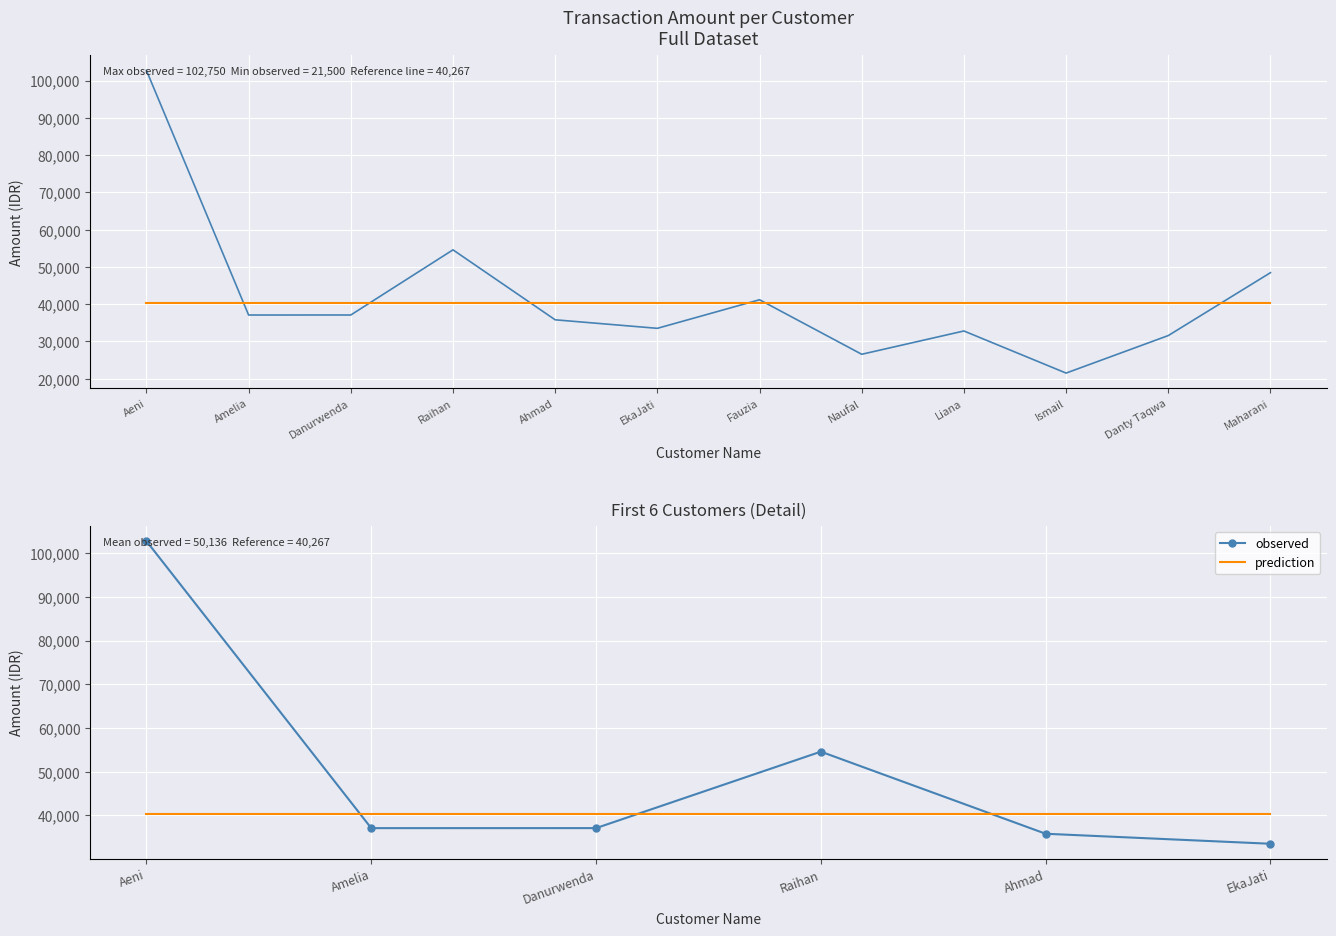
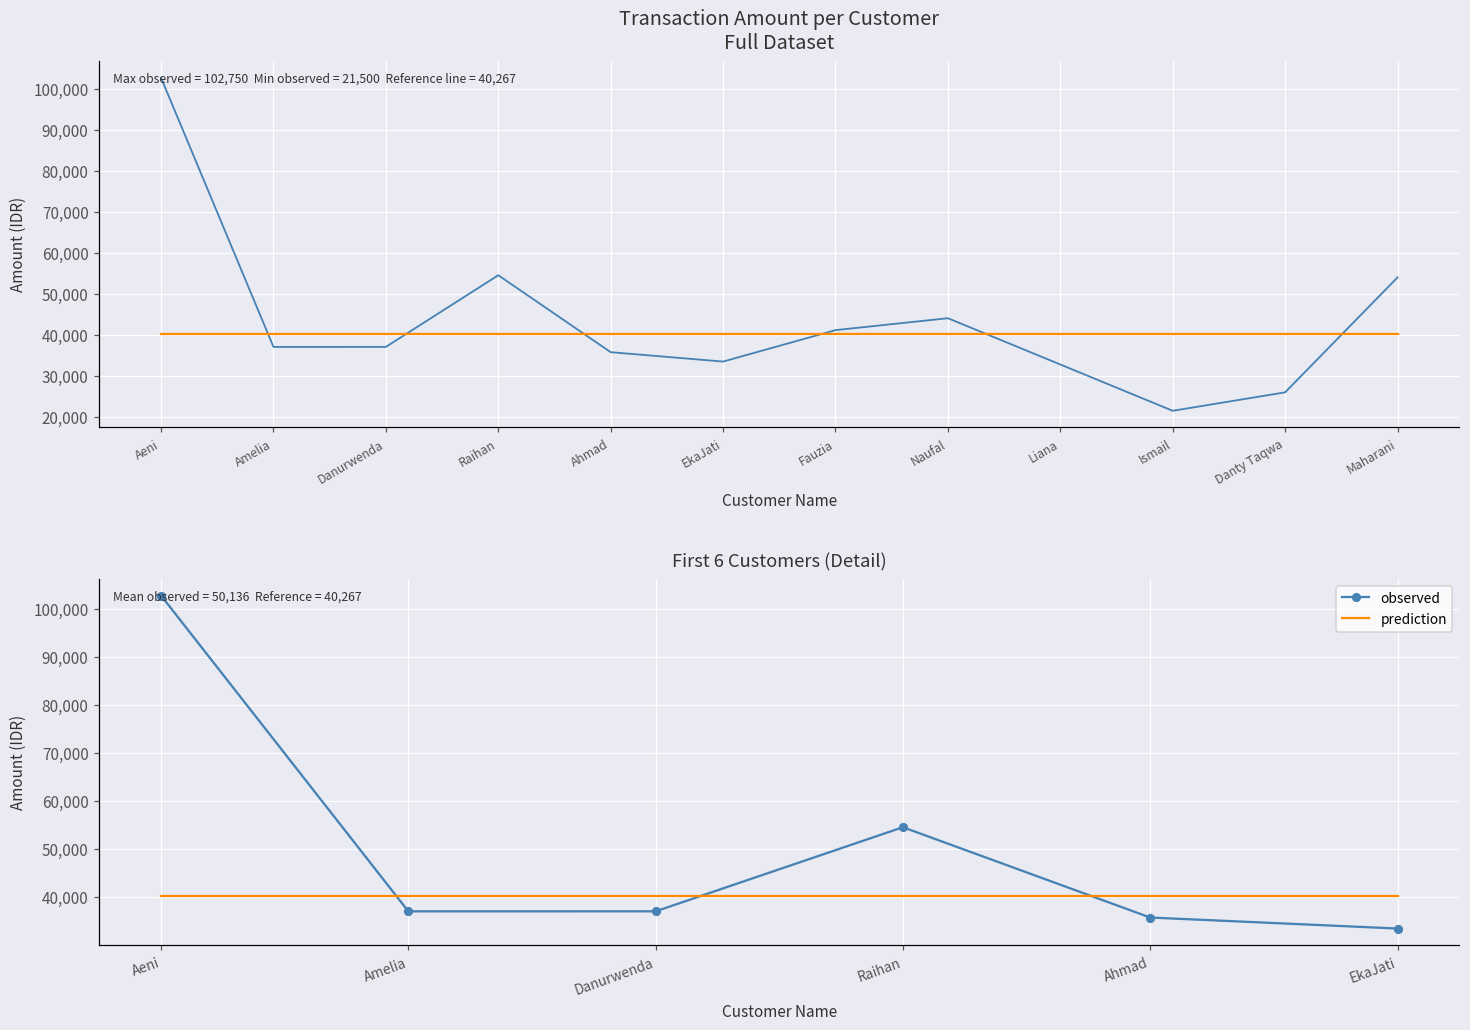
Transaction Amount per Customer Full Dataset, observed, Naufal: 27,000 -> 44,000
Transaction Amount per Customer Full Dataset, observed, Danty Taqwa: 32,000 -> 26,000
Transaction Amount per Customer Full Dataset, observed, Maharani: 48,000 -> 54,000
